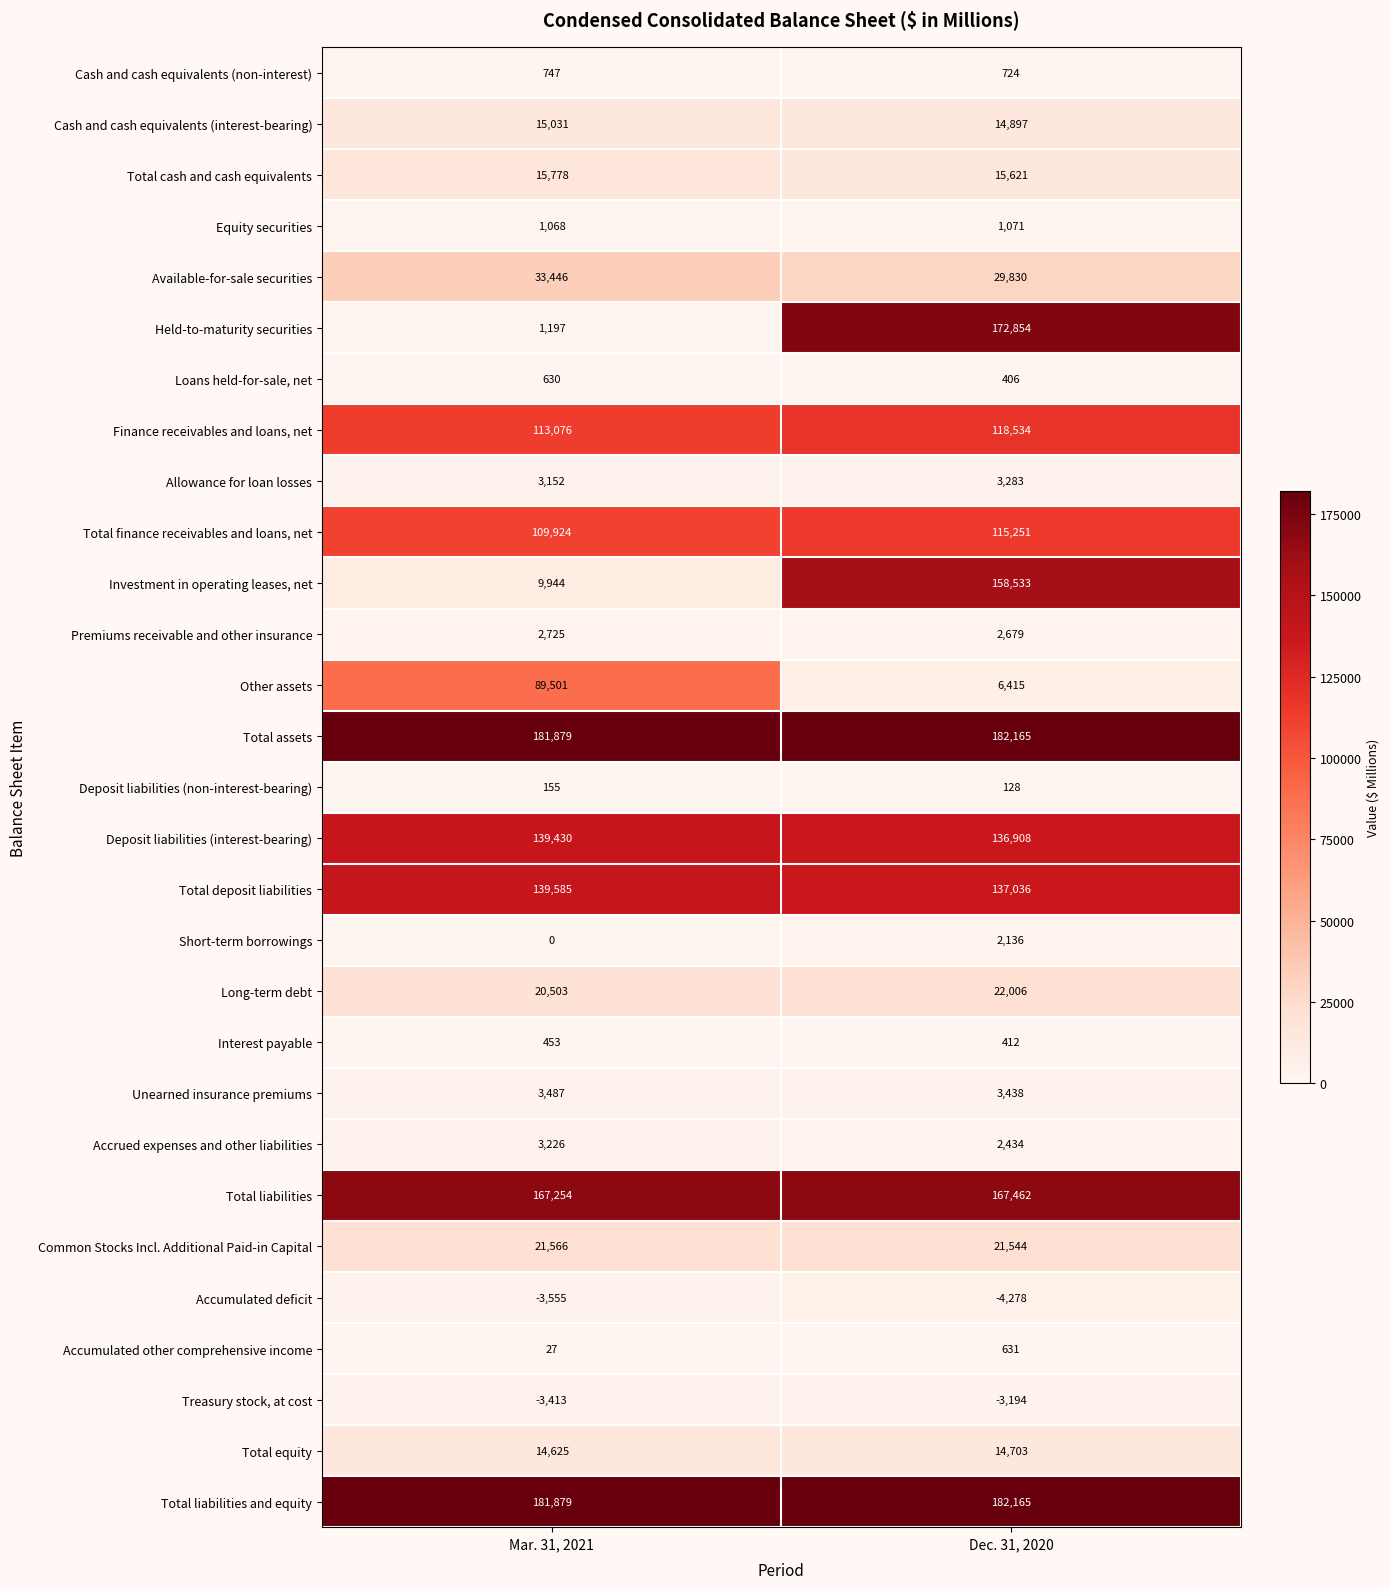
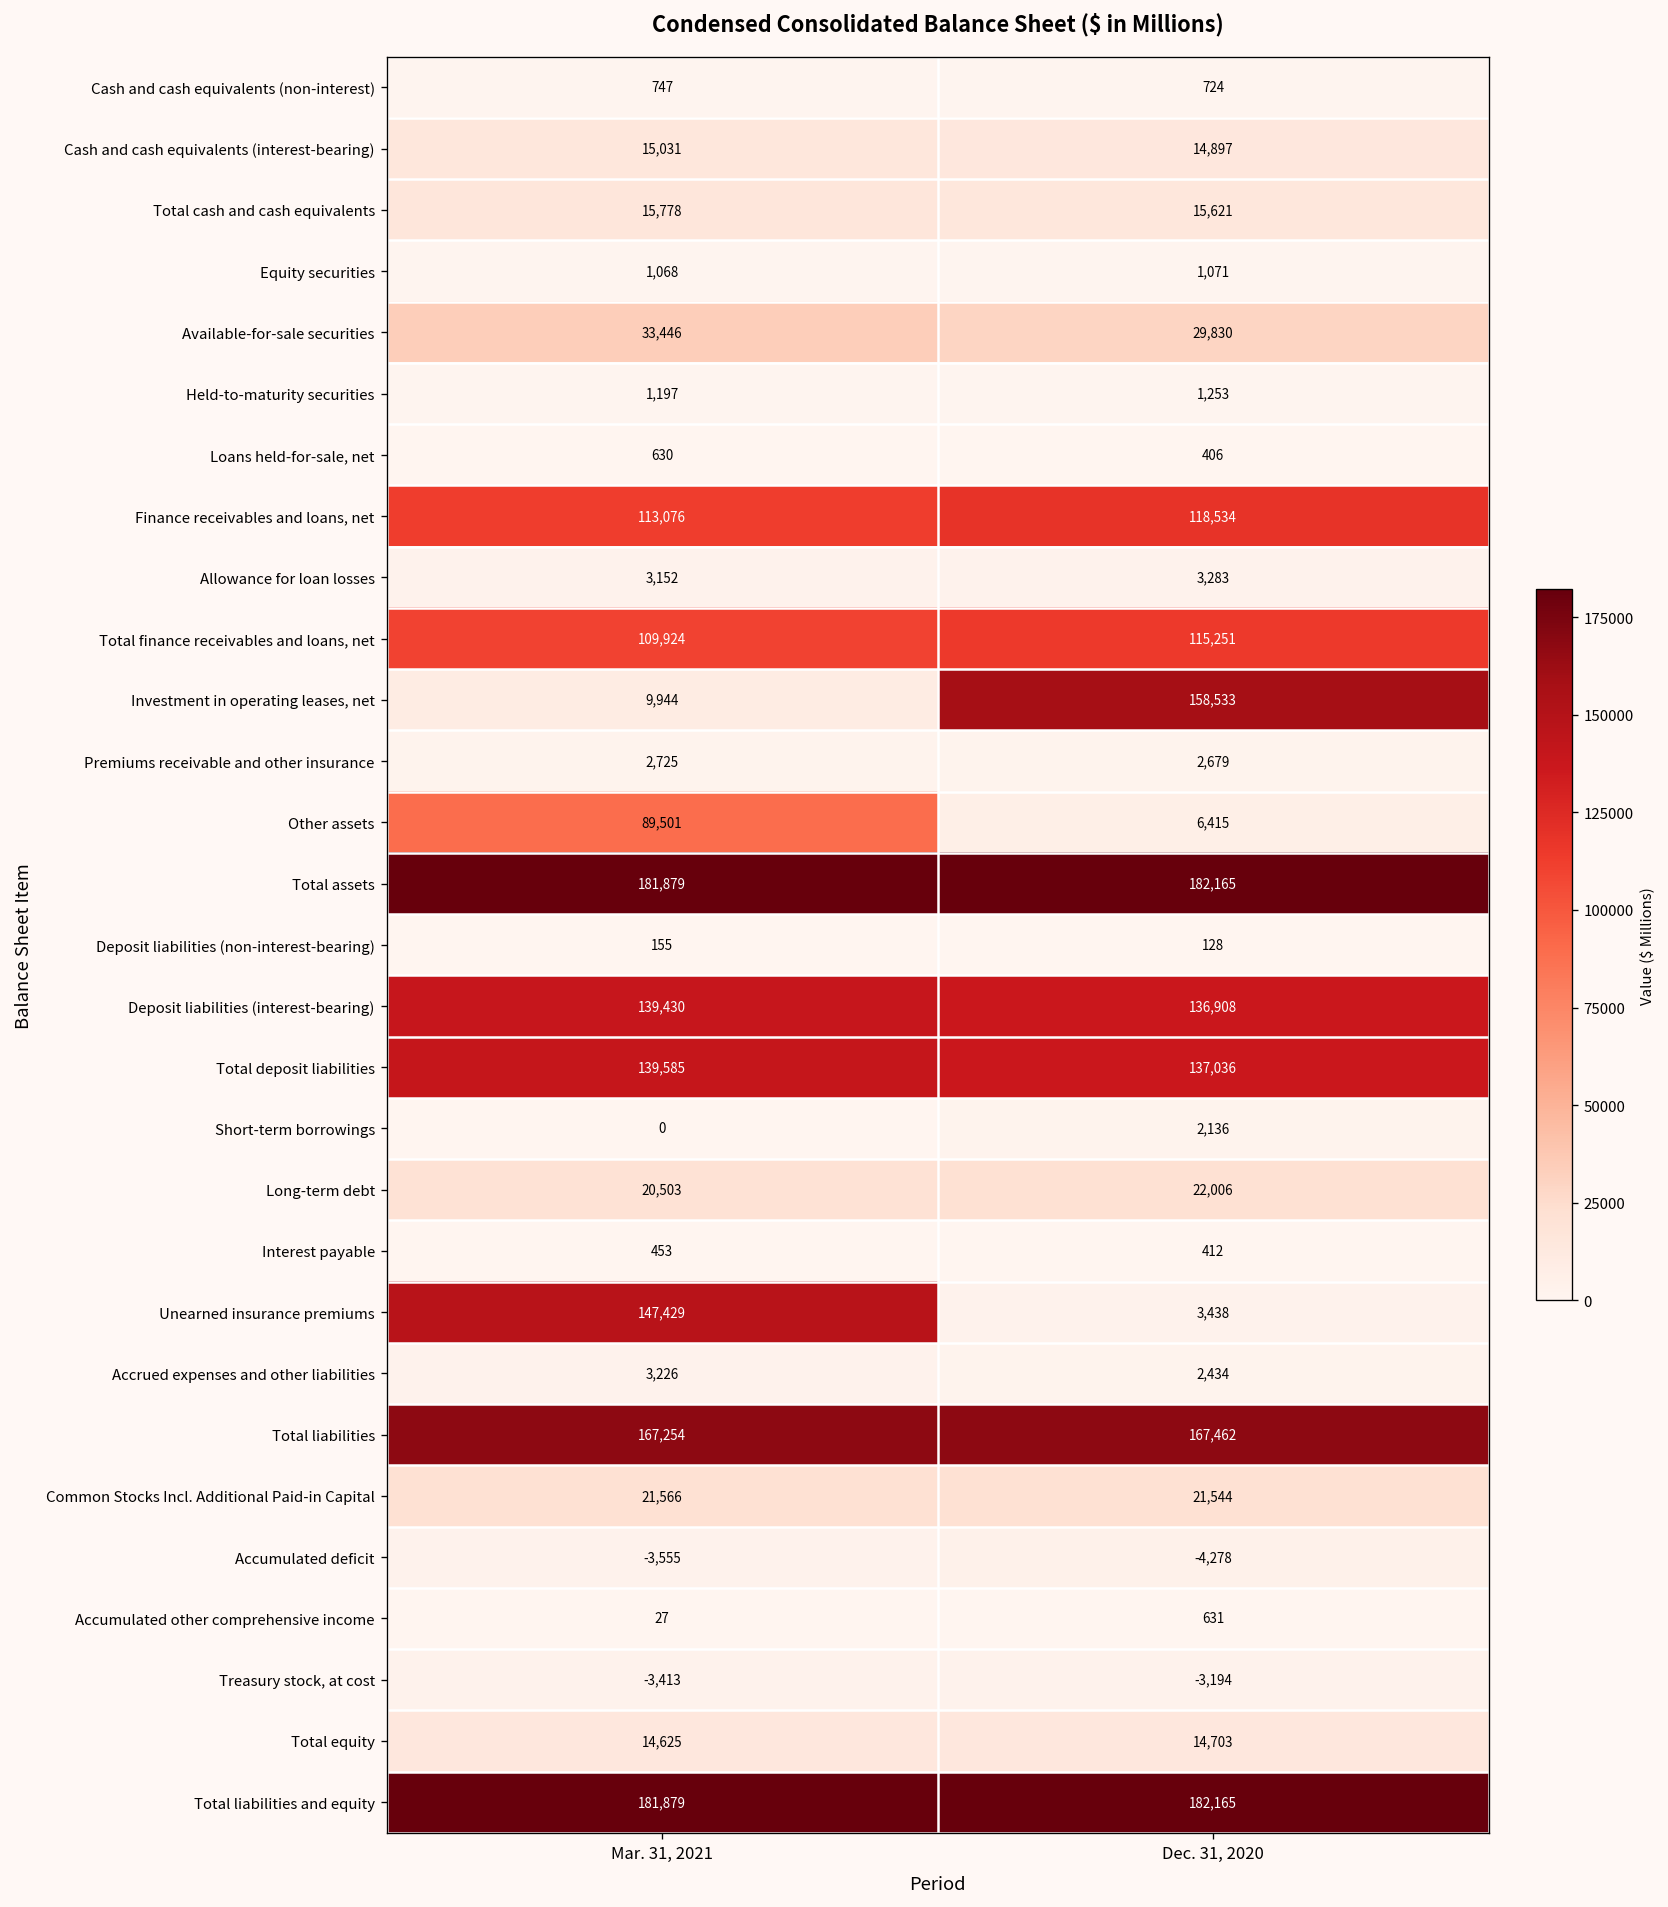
Held-to-maturity securities, Dec. 31, 2020: 172,854 -> 1,253
Unearned insurance premiums, Mar. 31, 2021: 3,487 -> 147,429
